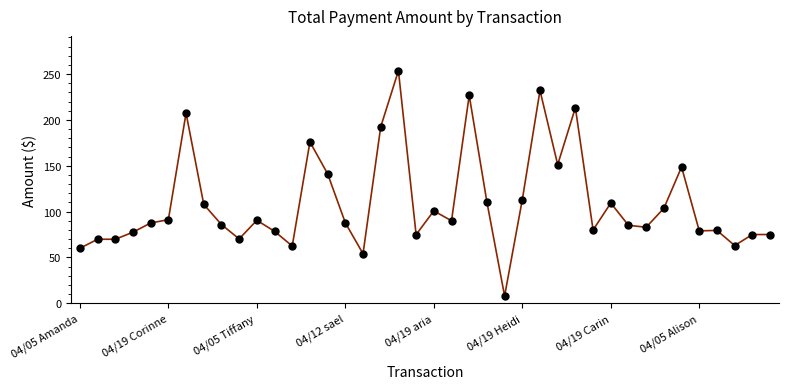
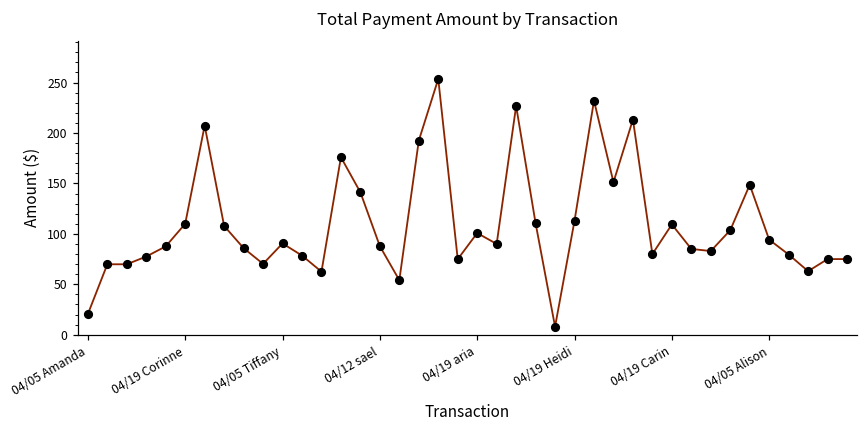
04/05 Amanda: 60 -> 20
04/19 Corinne: 90 -> 110
04/05 Alison: 80 -> 90
